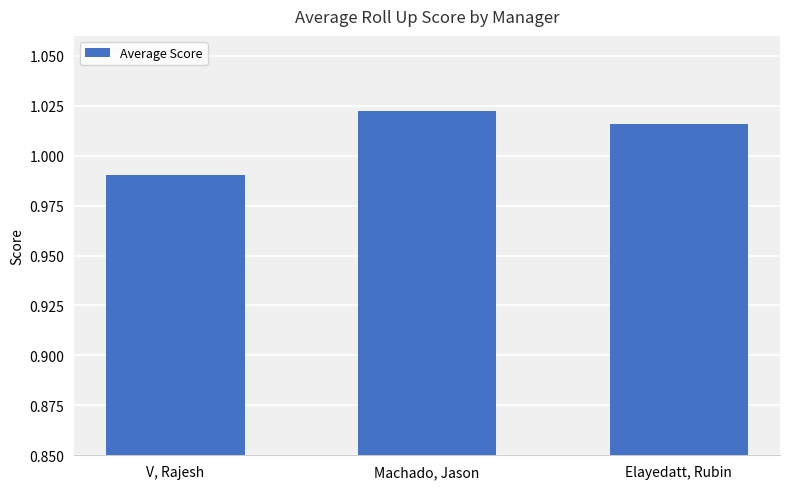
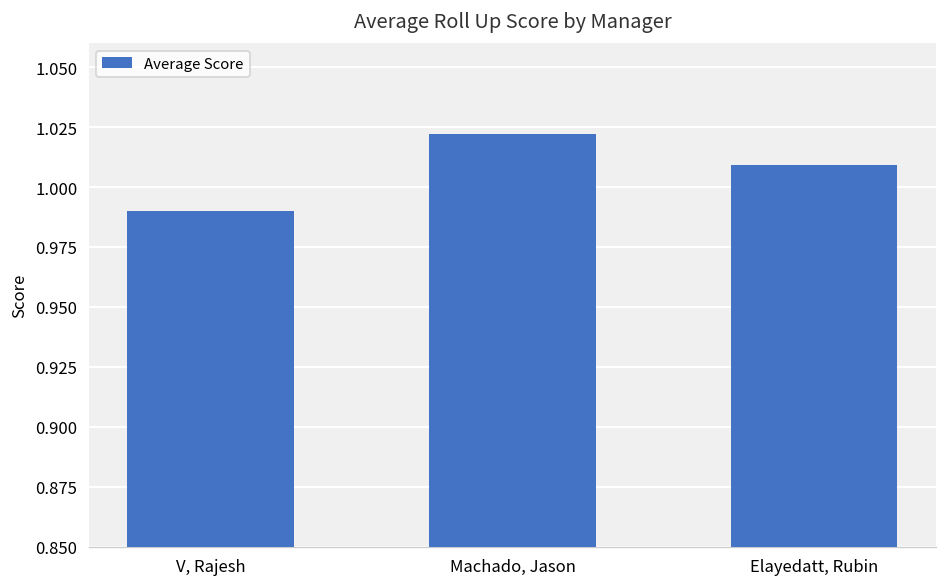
Elayedatt, Rubin: 1.016 -> 1.009
